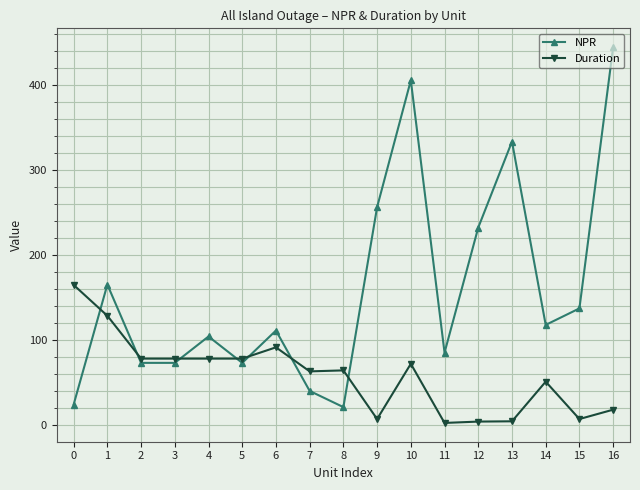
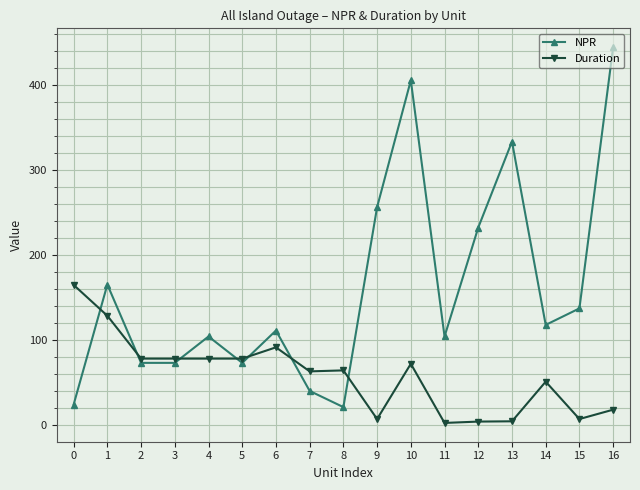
NPR, 11: 90 -> 100
